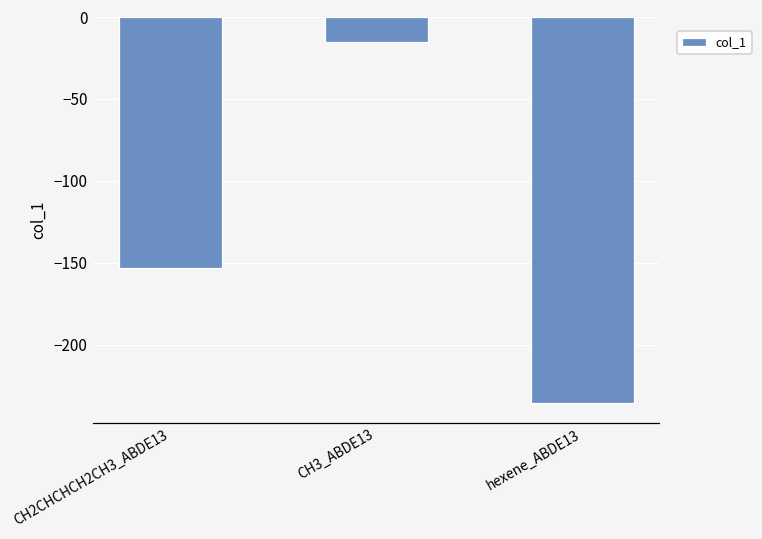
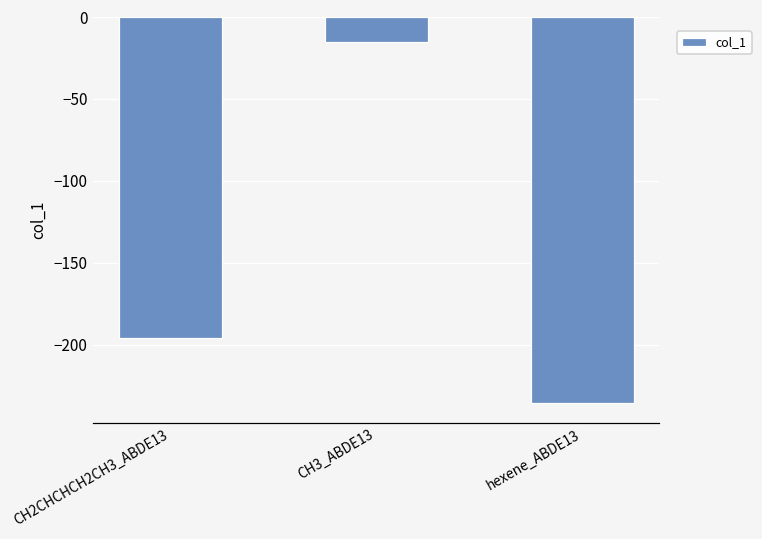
CH2CHCHCH2CH3_ABDE13: -153 -> -196
